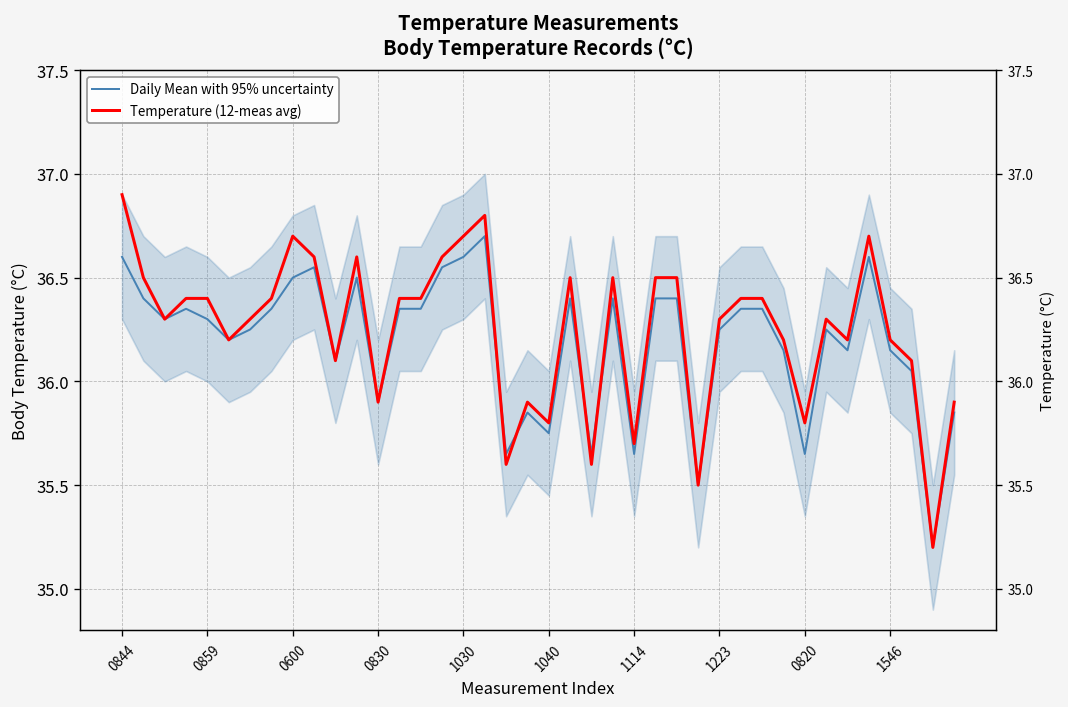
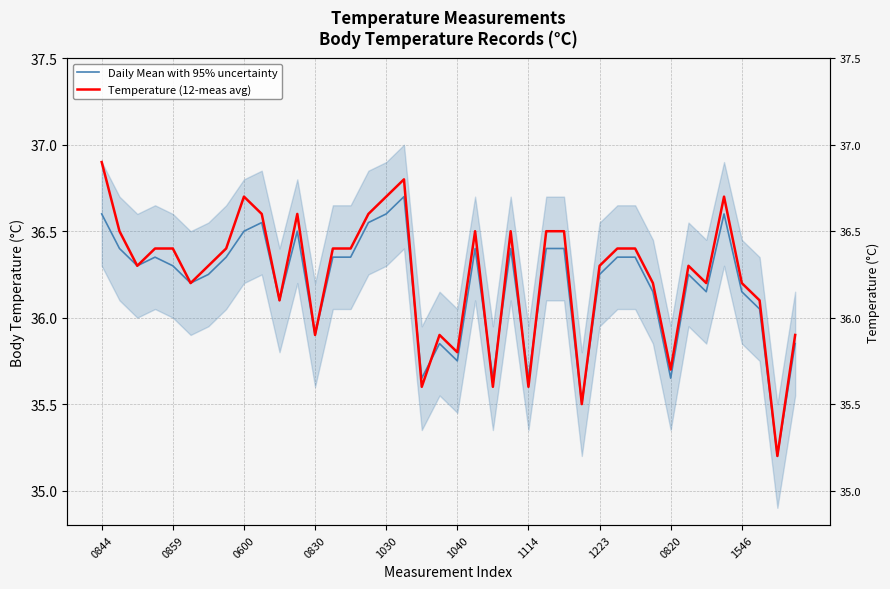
Temperature (12-meas avg), 1114: 35.7 -> 35.6
Temperature (12-meas avg), 0820: 35.8 -> 35.7
